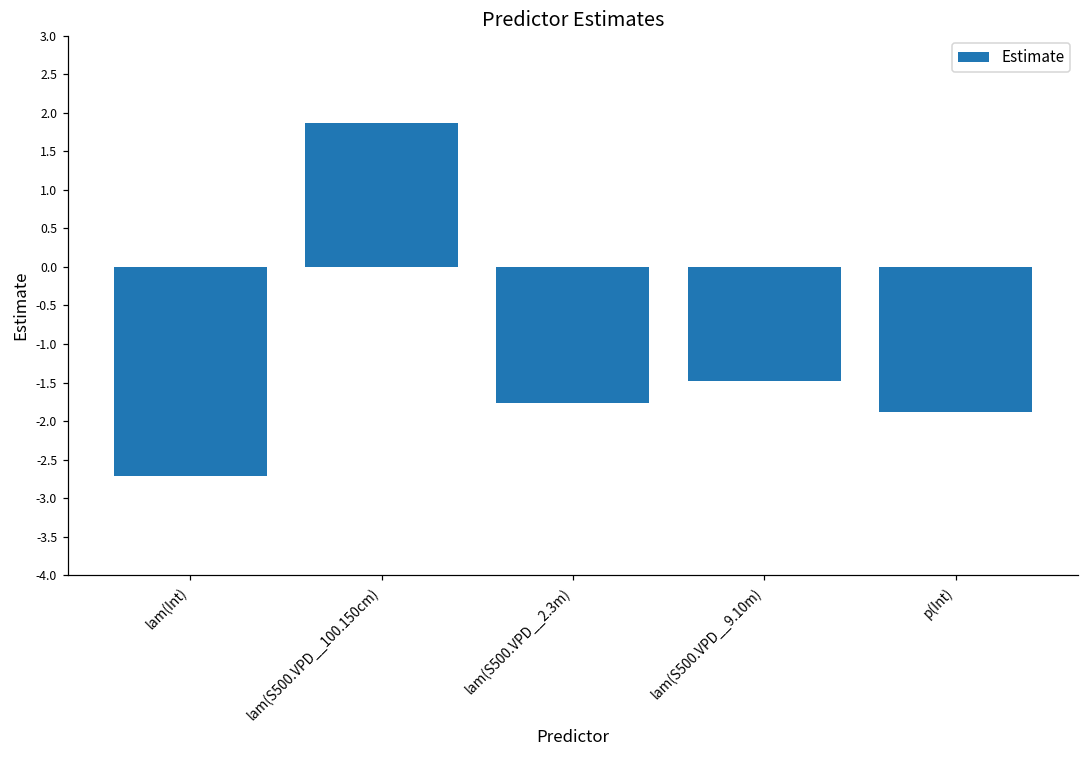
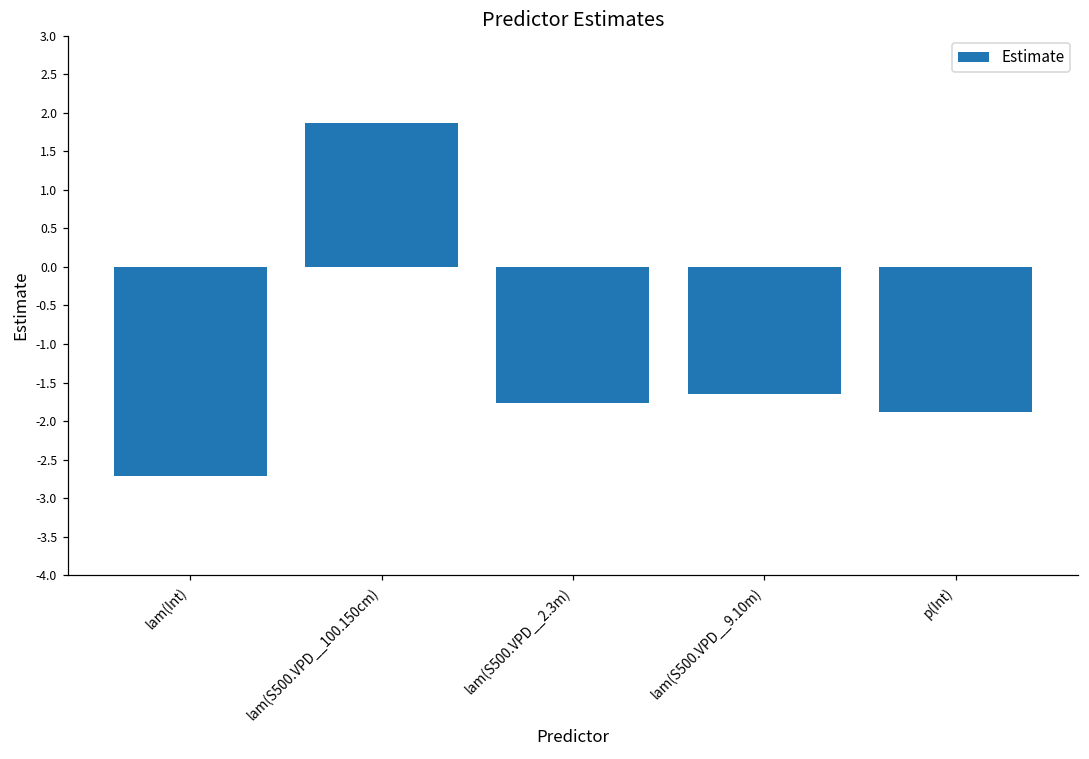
lam(S500.VPD__9.10m): -1.5 -> -1.7
